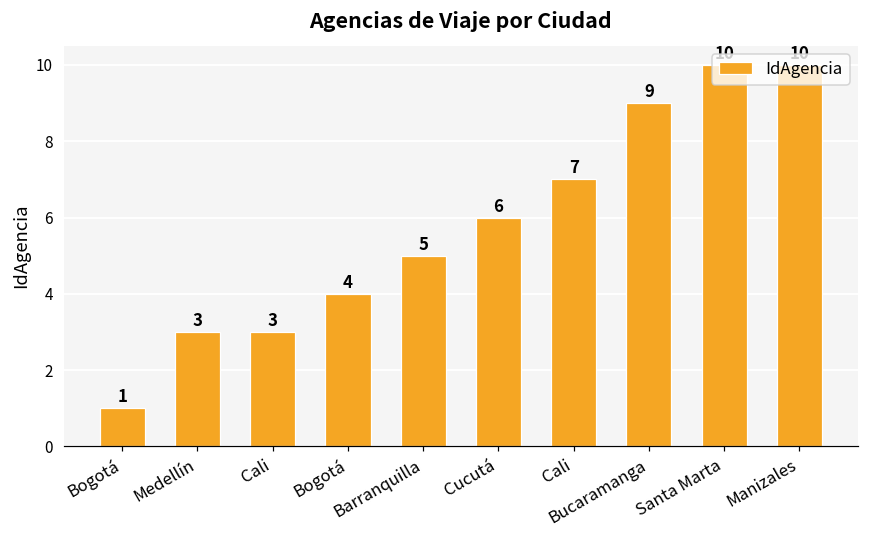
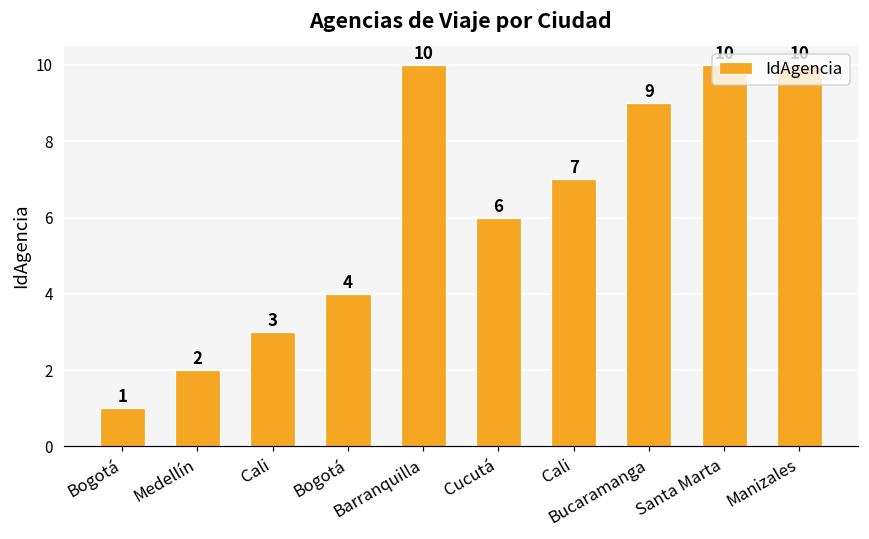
Medellín: 3 -> 2
Barranquilla: 5 -> 10
